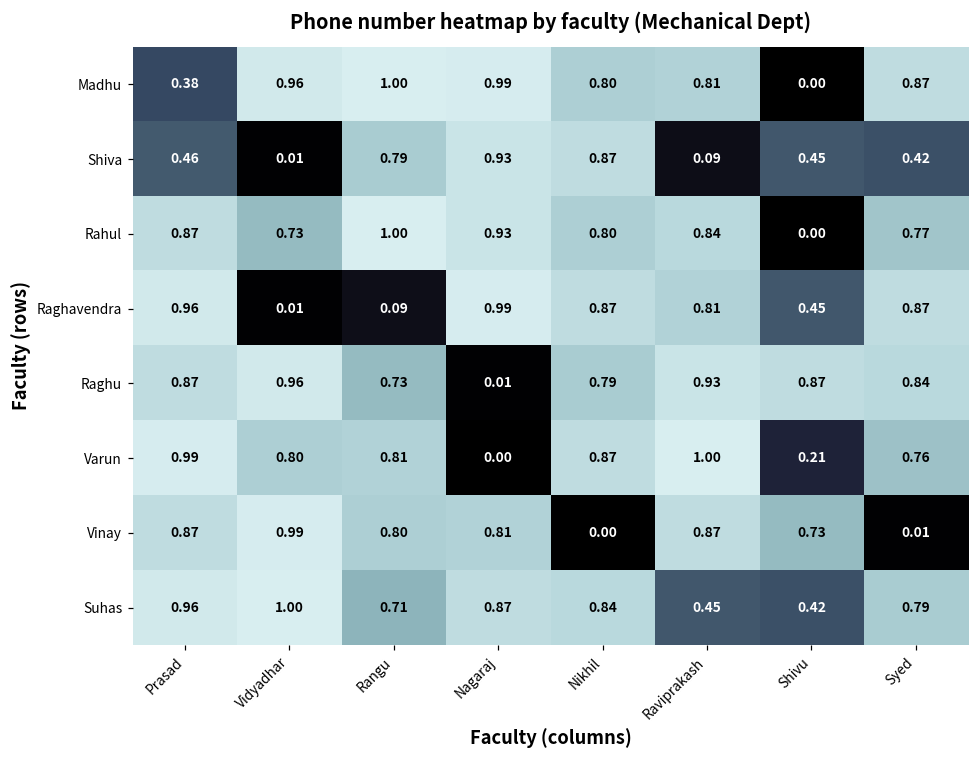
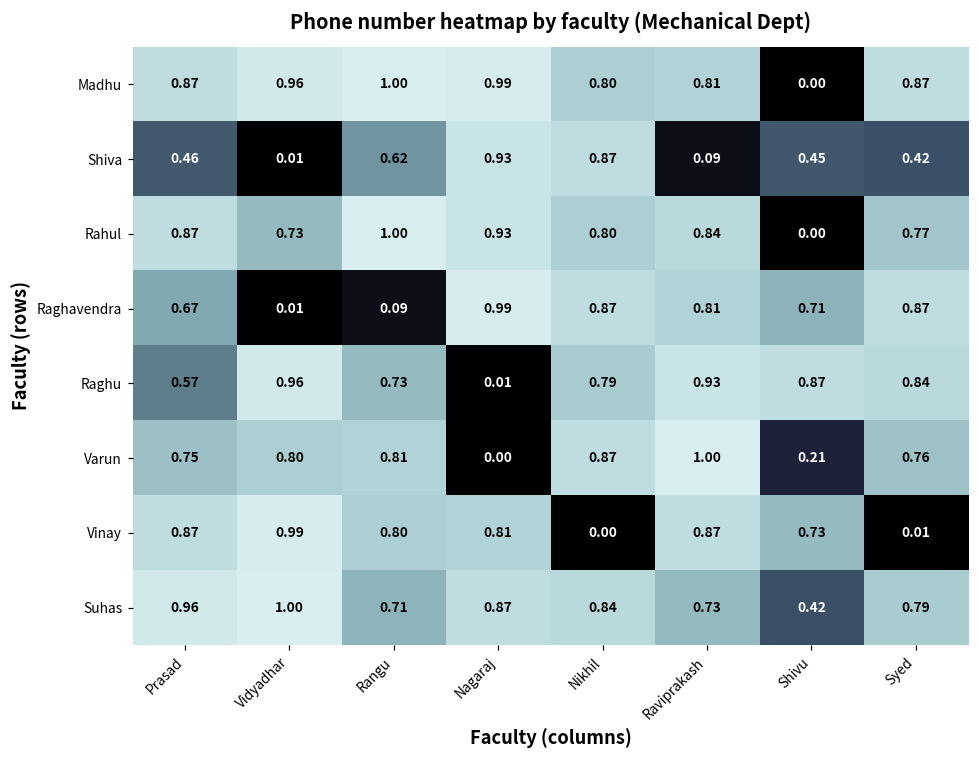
Madhu, Prasad: 0.38 -> 0.87
Shiva, Rangu: 0.79 -> 0.62
Raghavendra, Prasad: 0.96 -> 0.67
Raghavendra, Shivu: 0.45 -> 0.71
Raghu, Prasad: 0.87 -> 0.57
Varun, Prasad: 0.99 -> 0.75
Suhas, Raviprakash: 0.45 -> 0.73
